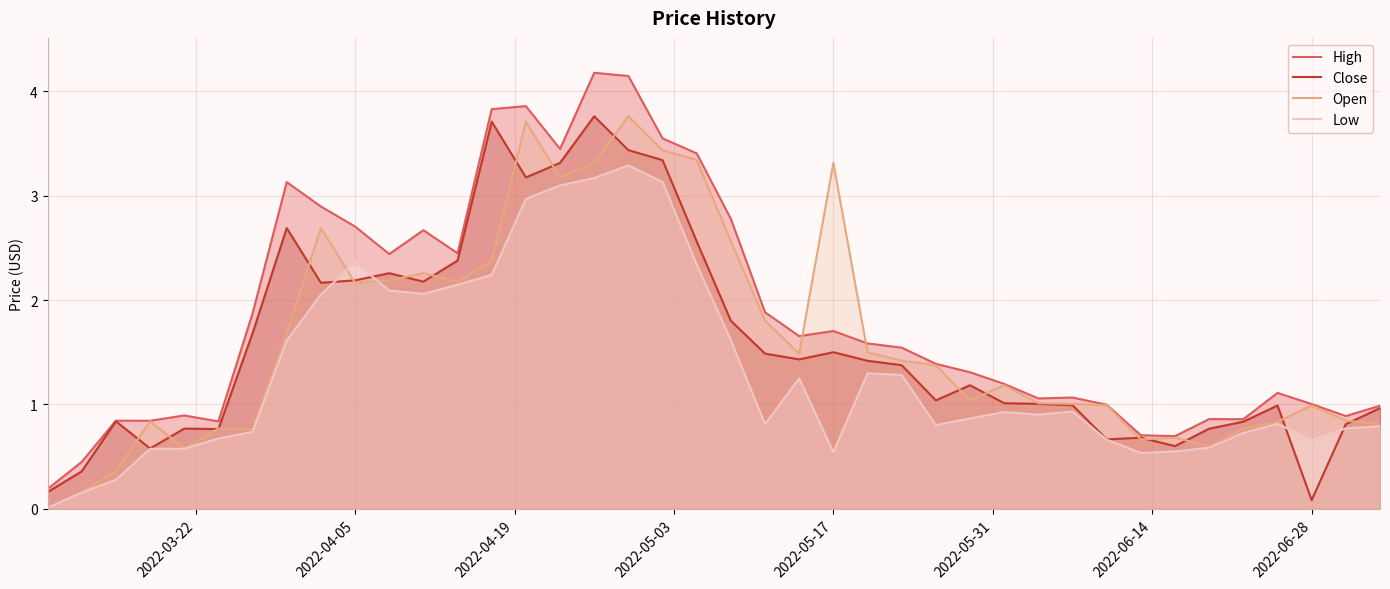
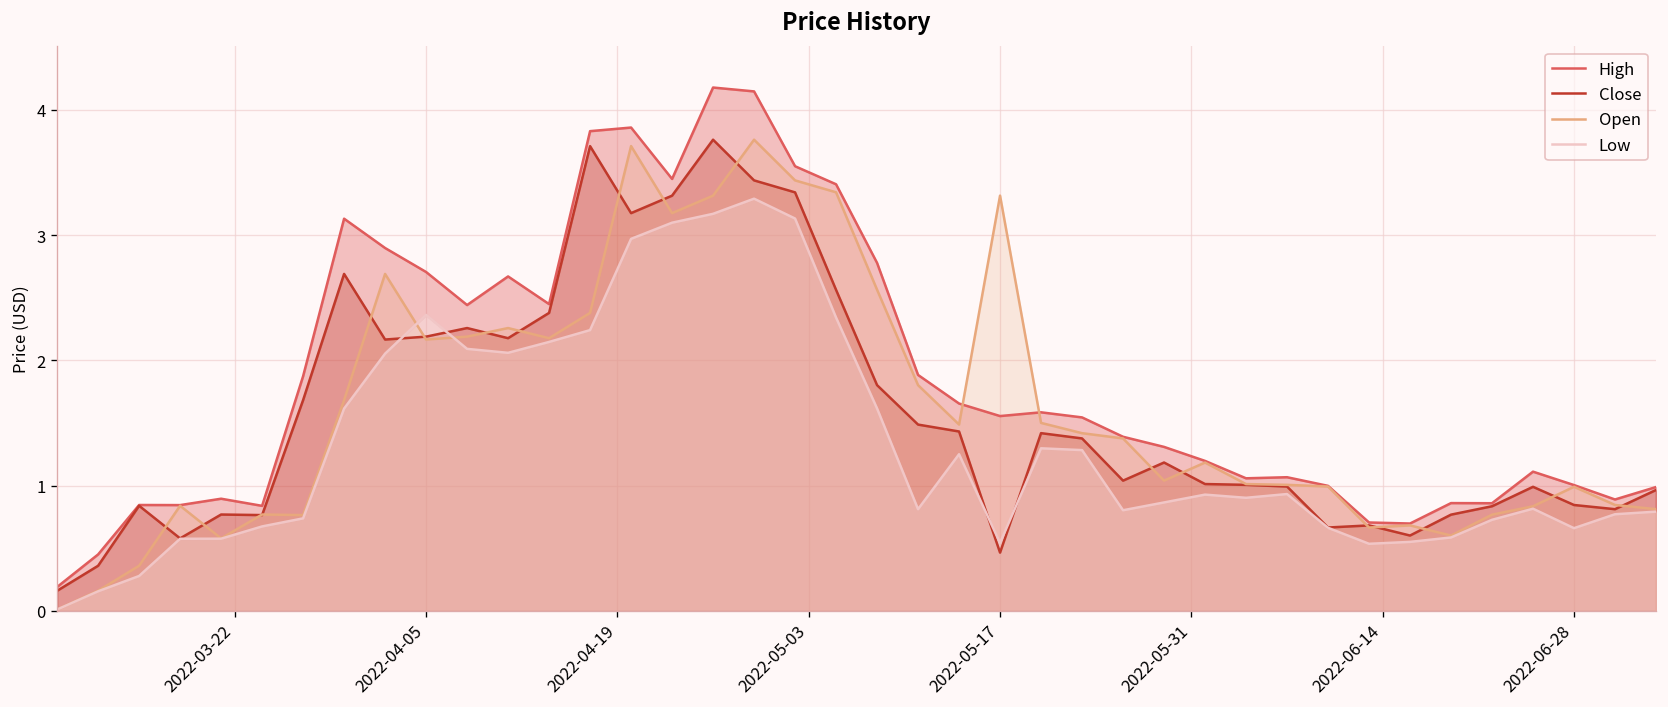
High, 2022-05-17: 1.70 -> 1.56
Close, 2022-05-17: 1.50 -> 0.46
Close, 2022-06-28: 0.08 -> 0.84
